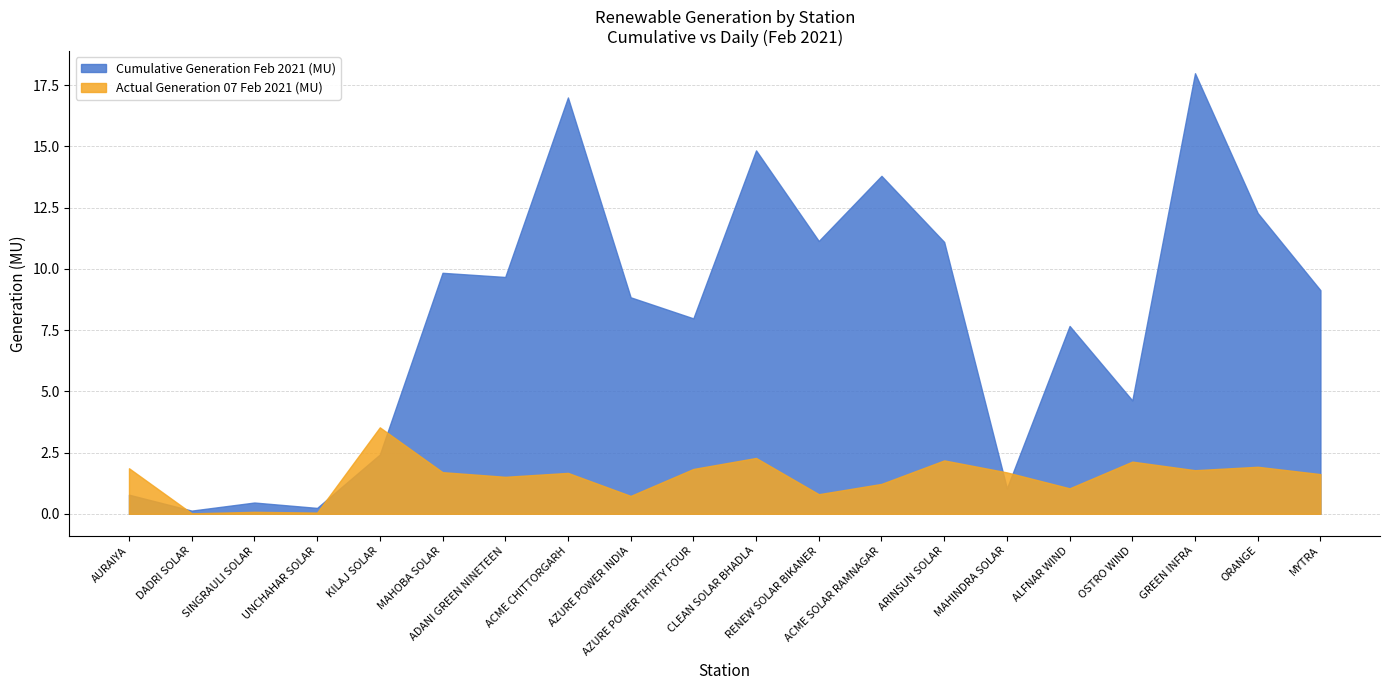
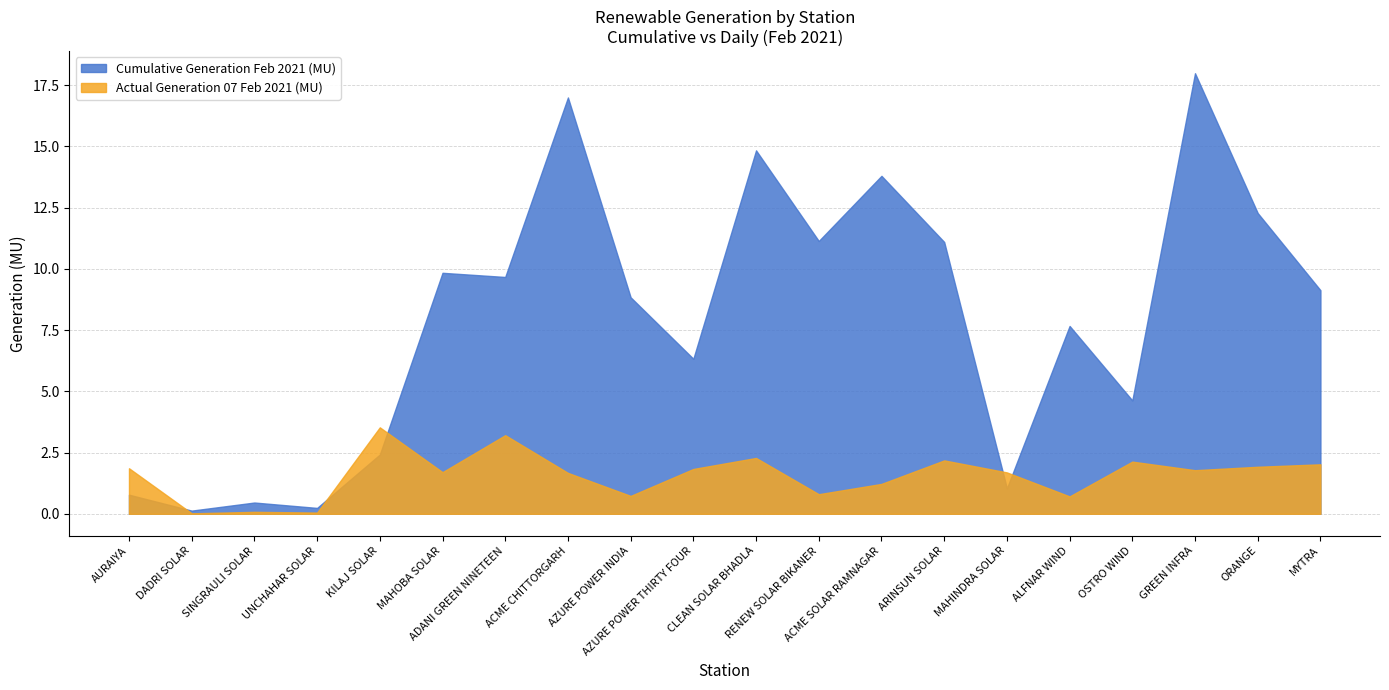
Actual Generation 07 Feb 2021 (MU), ADANI GREEN NINETEEN: 1.5 -> 3.2
Cumulative Generation Feb 2021 (MU), AZURE POWER THIRTY FOUR: 8.0 -> 6.3
Actual Generation 07 Feb 2021 (MU), ALFNAR WIND: 1.0 -> 0.7
Actual Generation 07 Feb 2021 (MU), MYTRA: 1.6 -> 2.0
